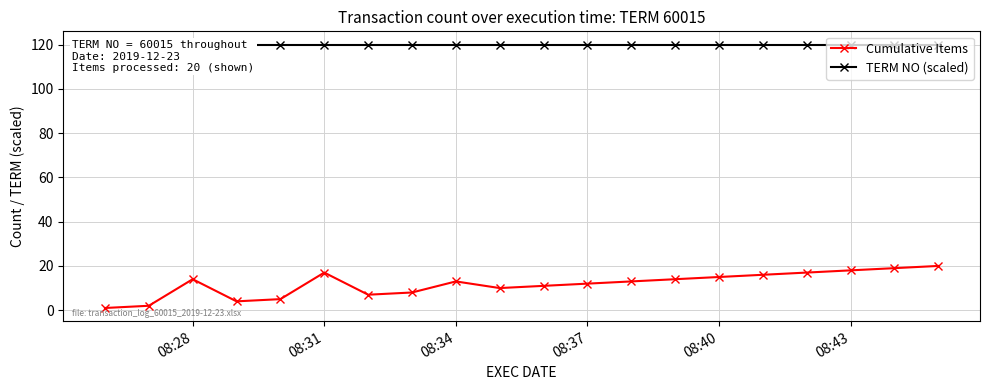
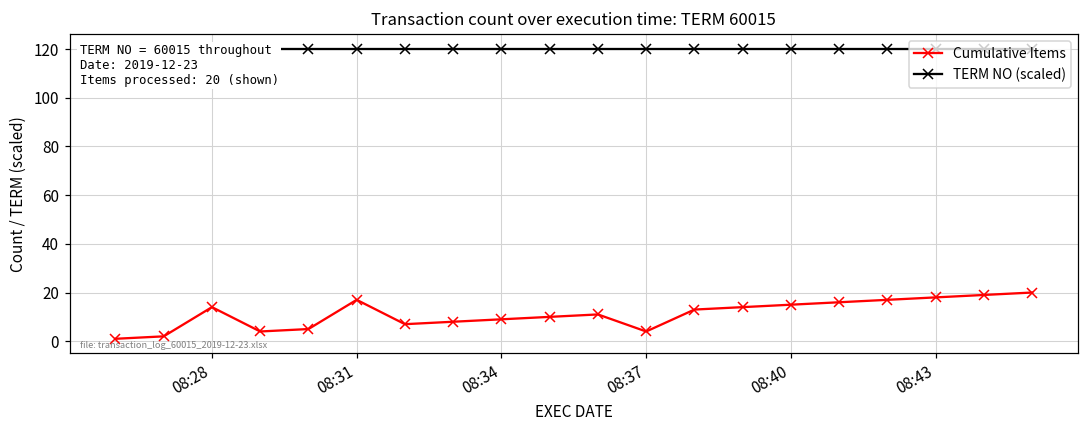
Cumulative Items, 08:34: 13 -> 9
Cumulative Items, 08:37: 12 -> 4
